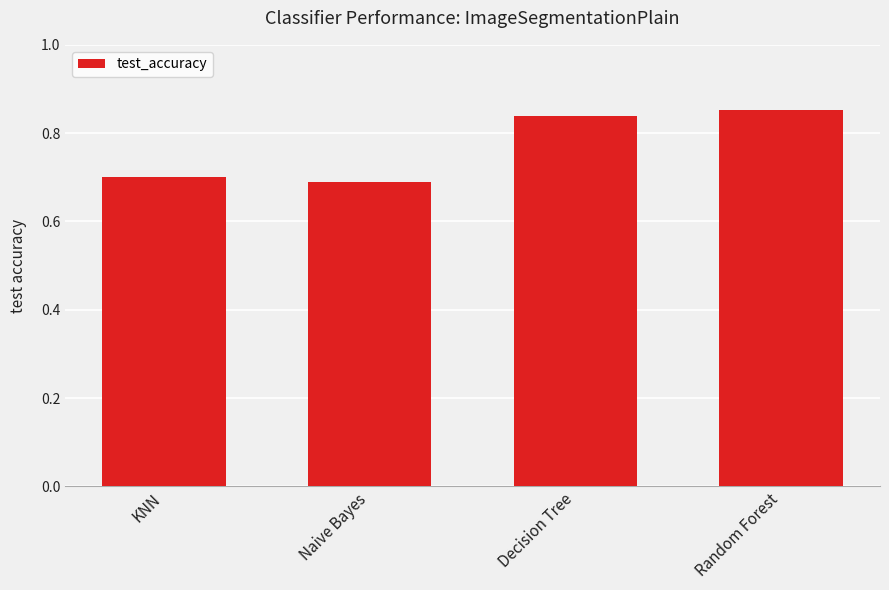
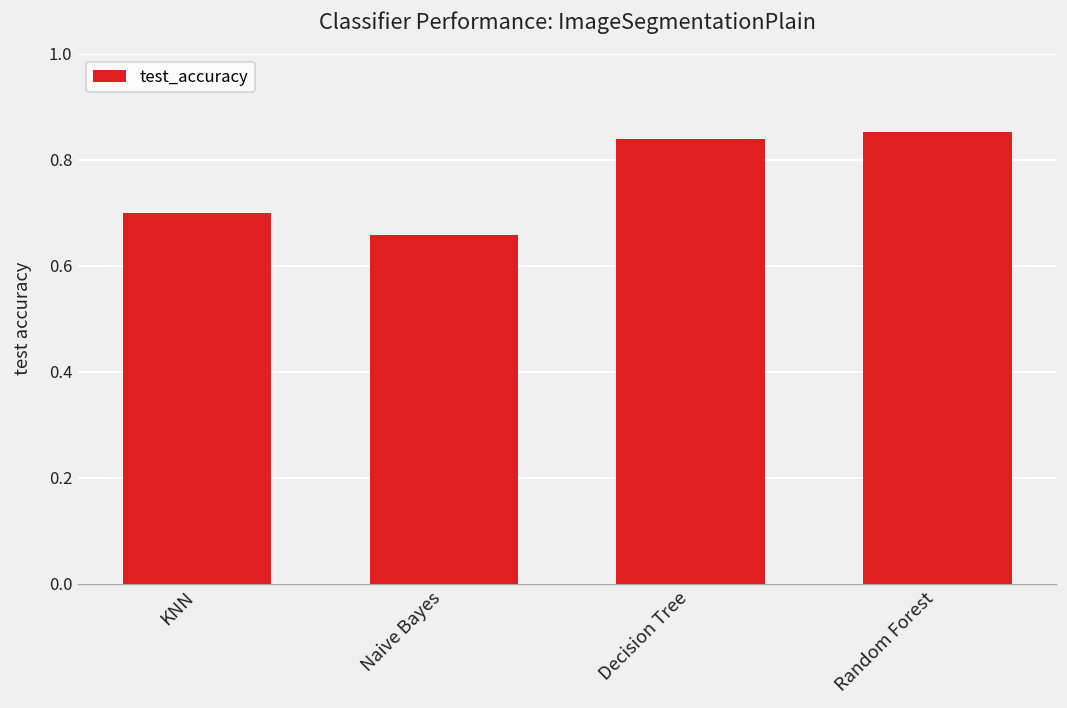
Naive Bayes: 0.69 -> 0.66
